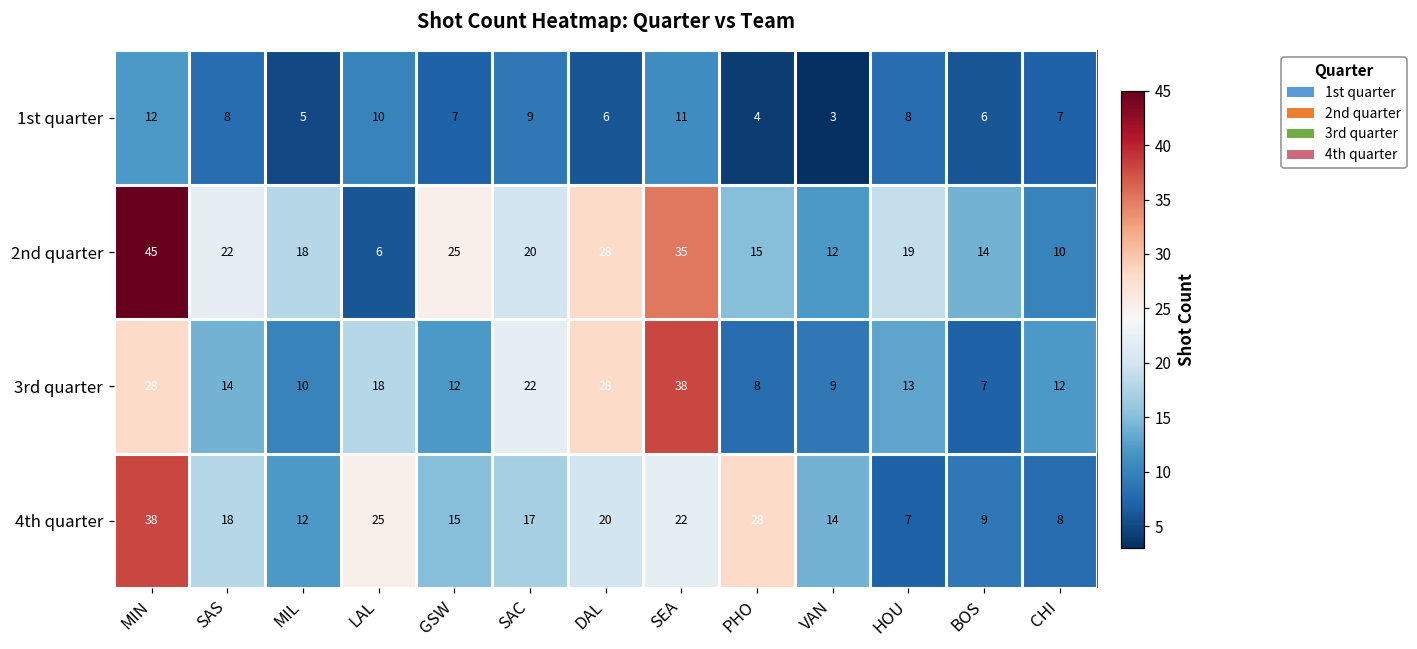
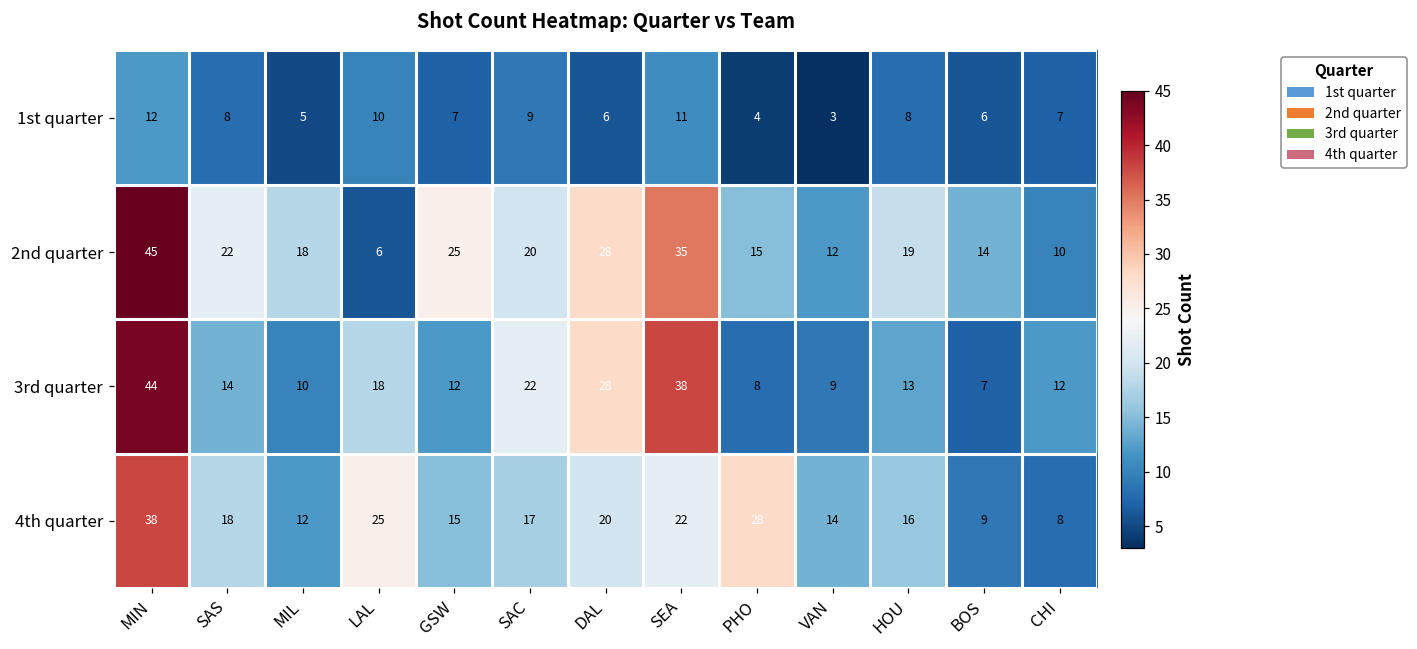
3rd quarter, MIN: 28 -> 44
4th quarter, HOU: 7 -> 16
